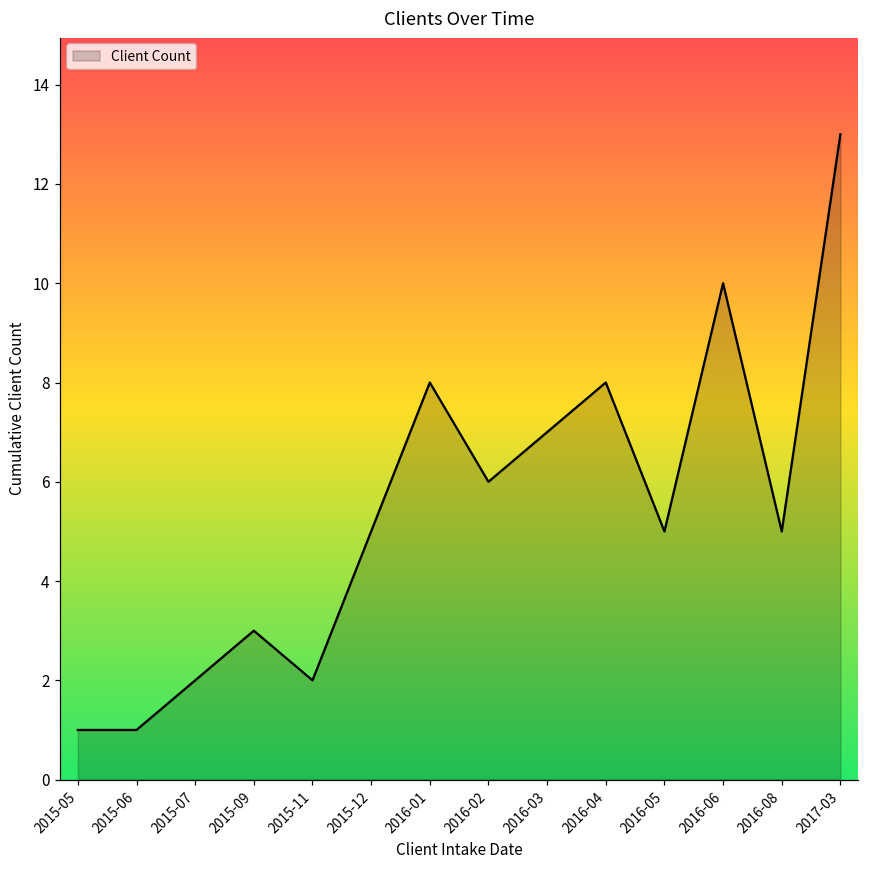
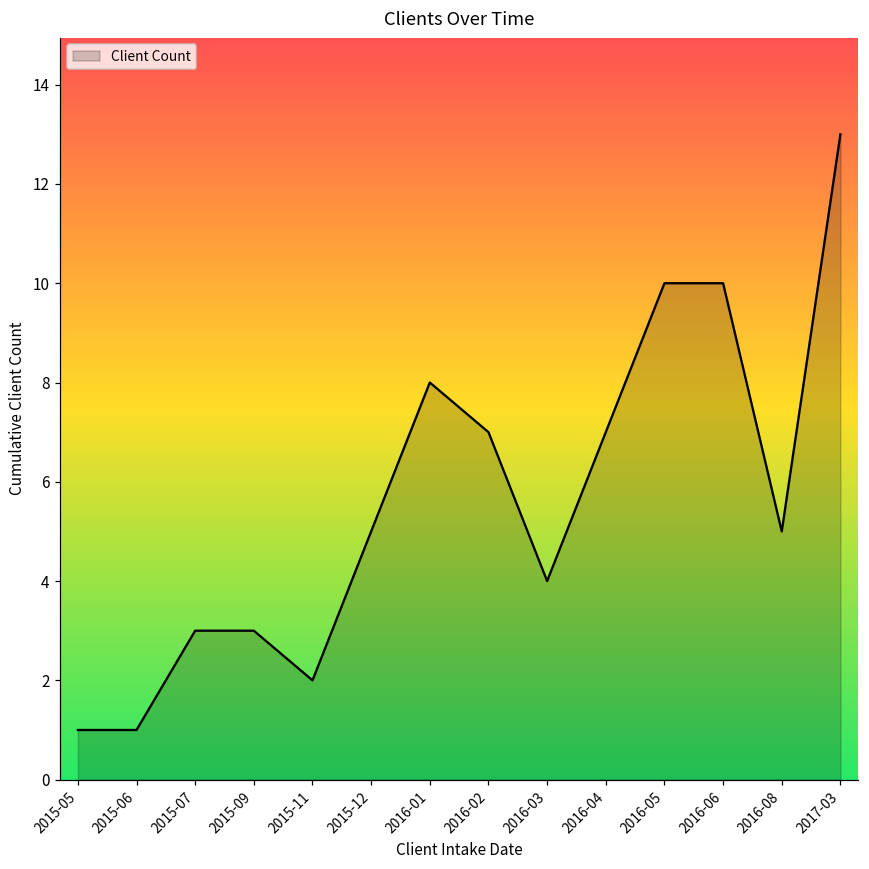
2015-07: 2 -> 3
2016-02: 6 -> 7
2016-03: 7 -> 4
2016-04: 8 -> 7
2016-05: 5 -> 10
